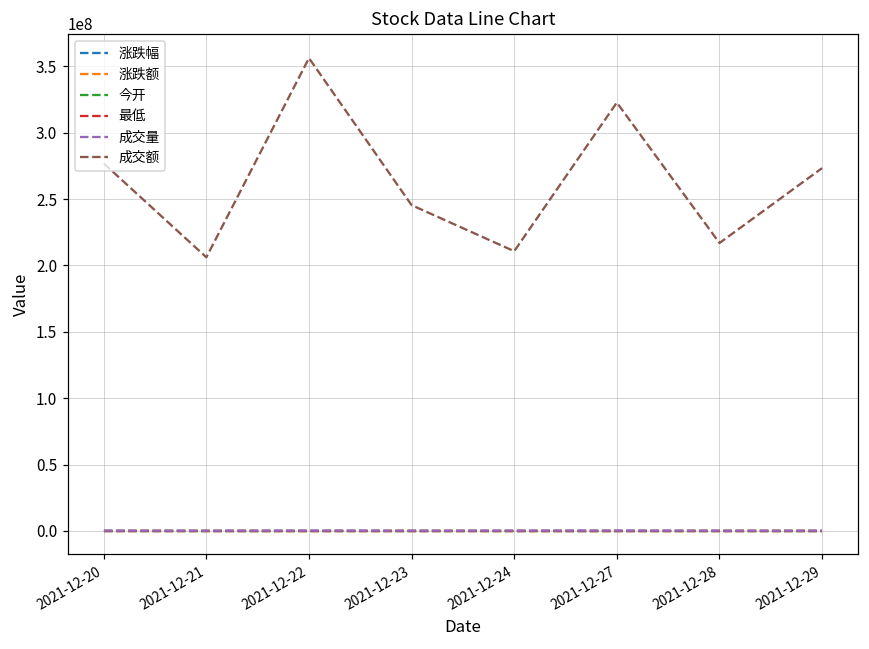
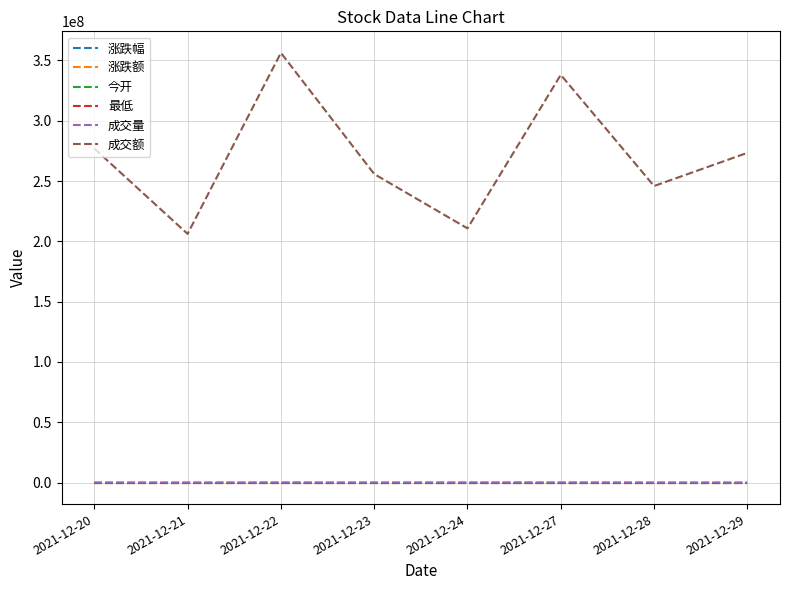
成交额, 2021-12-23: 245000000 -> 256000000
成交额, 2021-12-27: 323000000 -> 338000000
成交额, 2021-12-28: 217000000 -> 246000000
